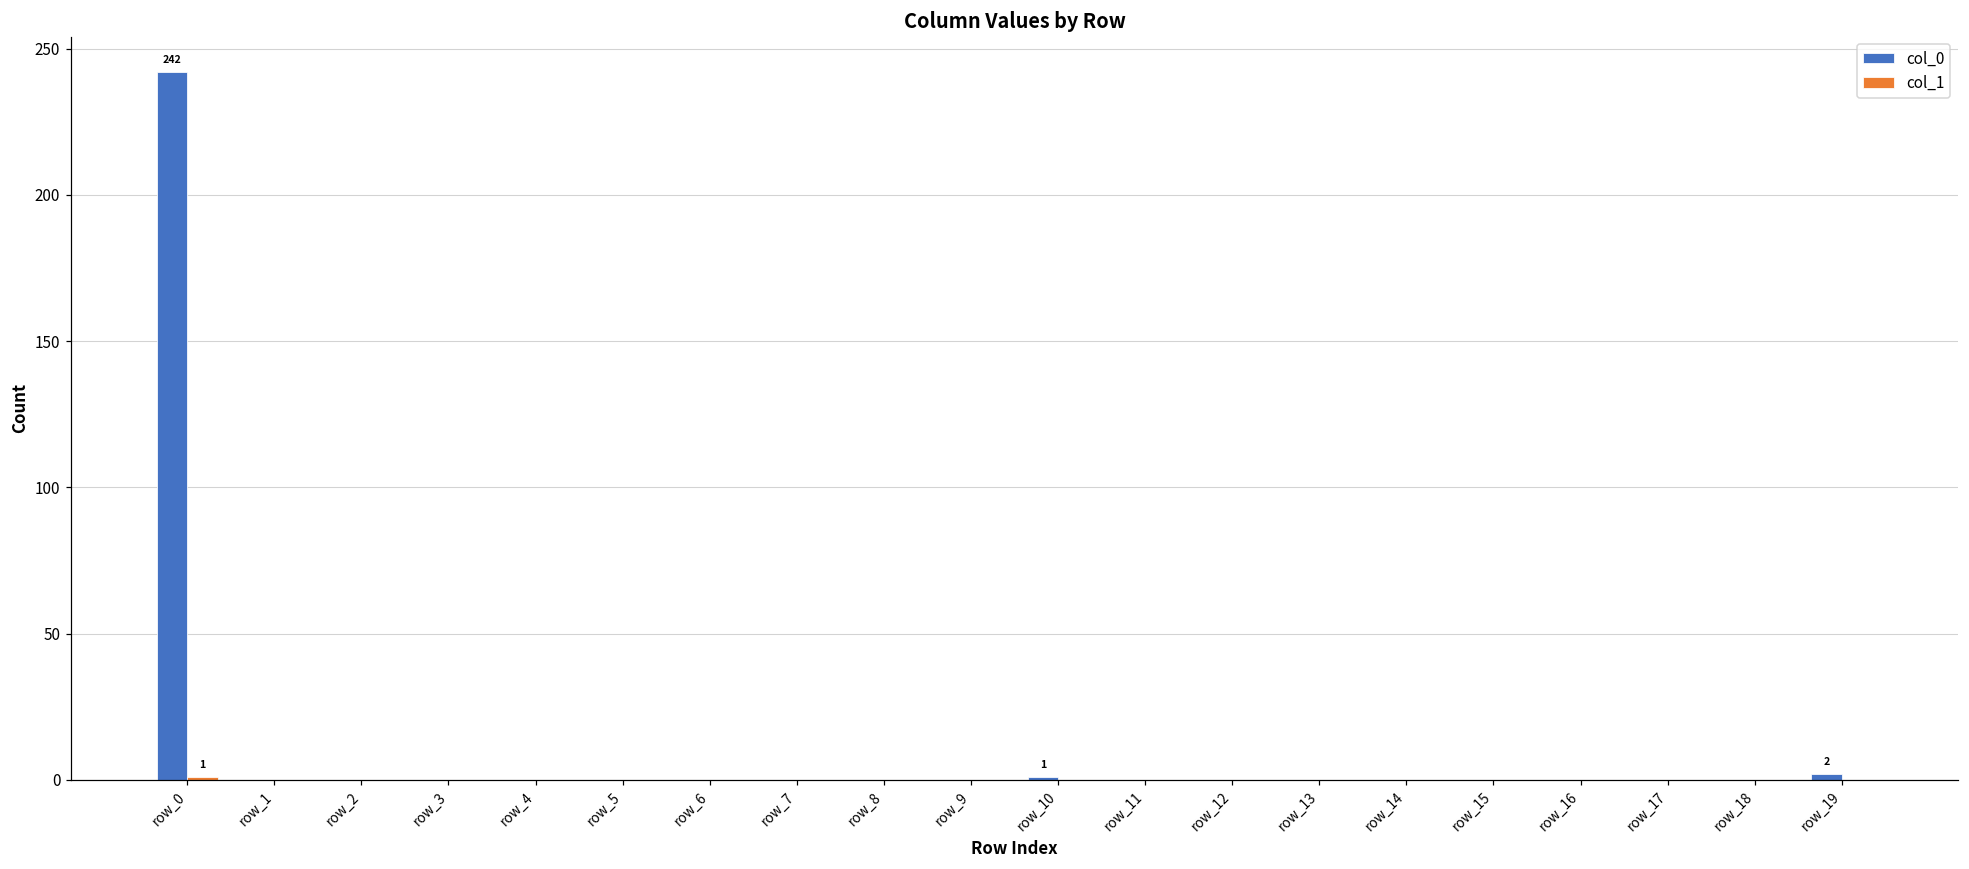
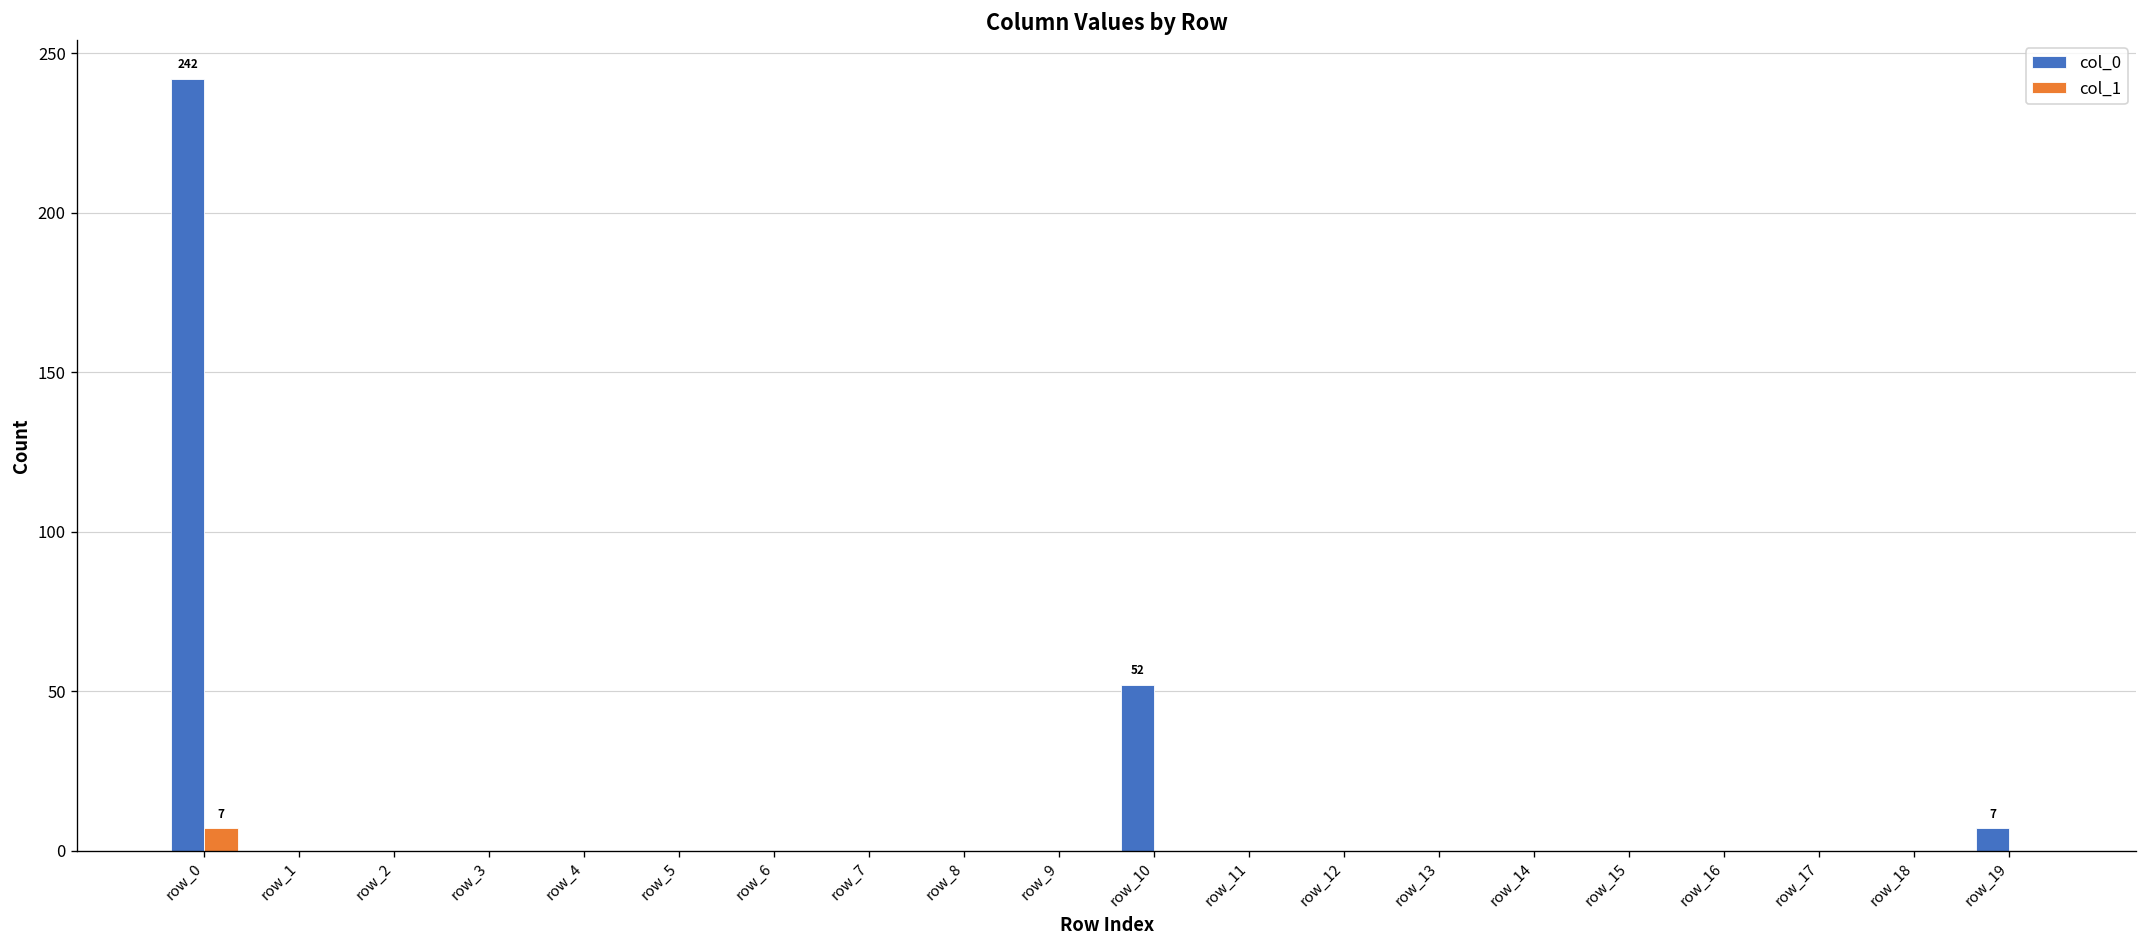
col_1, row_0: 1 -> 7
col_0, row_10: 1 -> 52
col_0, row_19: 2 -> 7
